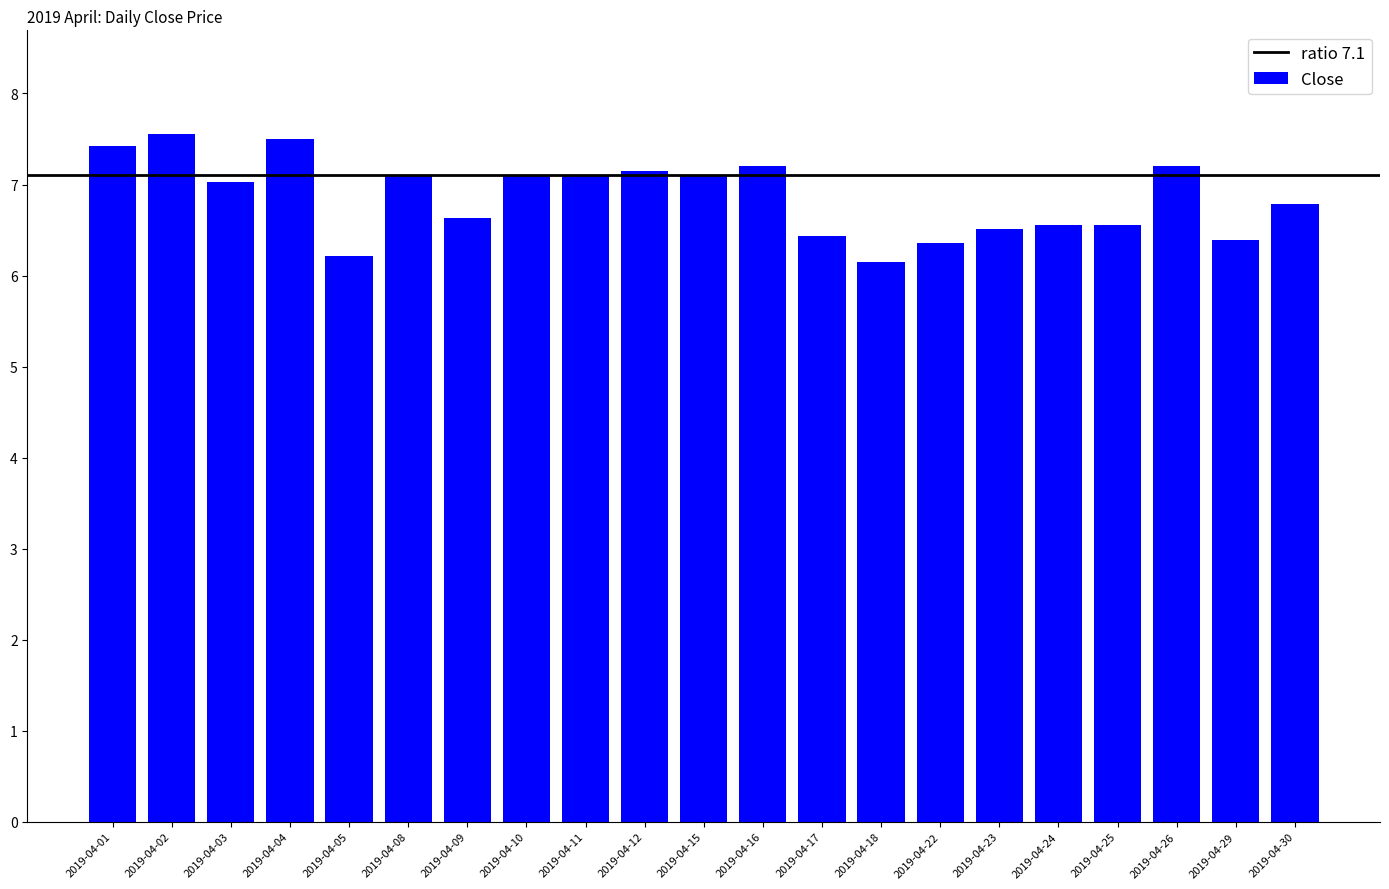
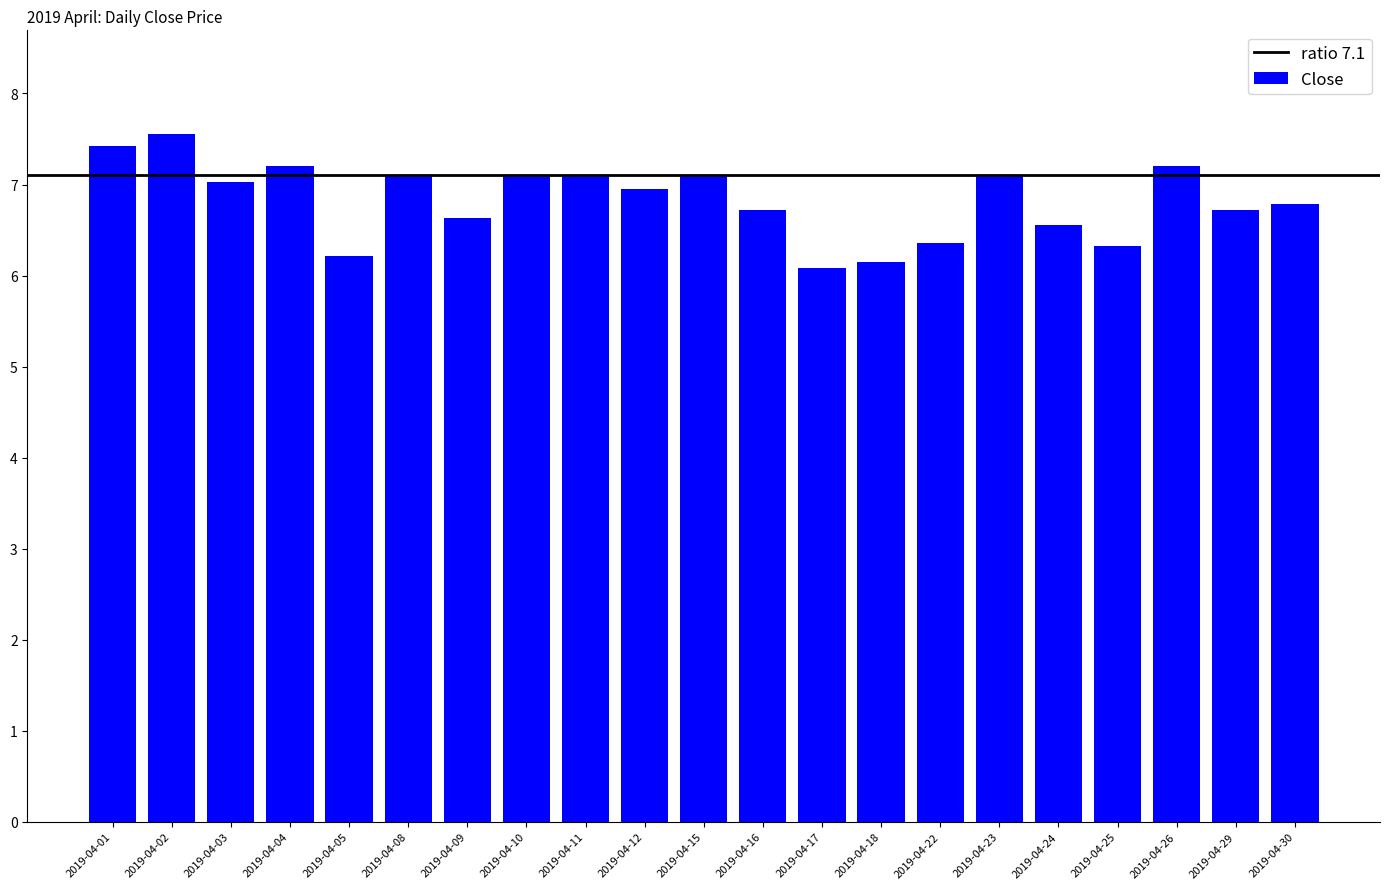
2019-04-04: 7.5 -> 7.2
2019-04-12: 7.2 -> 7.0
2019-04-16: 7.2 -> 6.7
2019-04-17: 6.4 -> 6.1
2019-04-23: 6.5 -> 7.1
2019-04-25: 6.6 -> 6.3
2019-04-29: 6.4 -> 6.7
